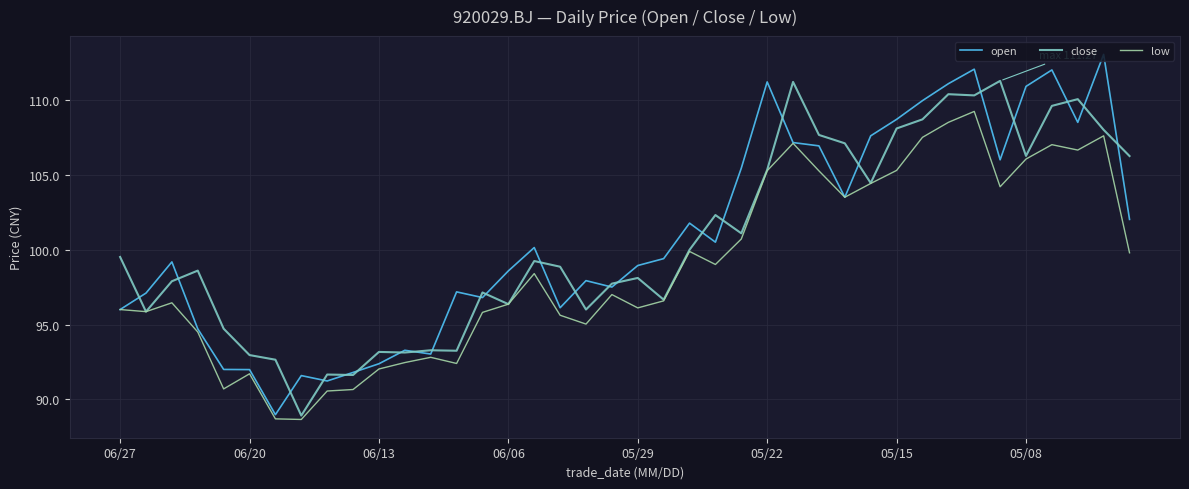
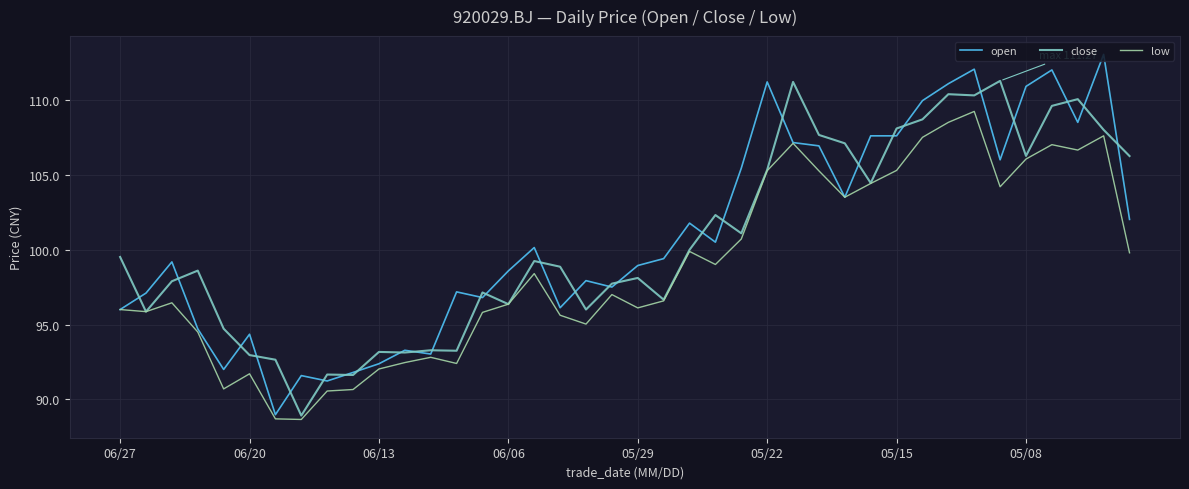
open, 06/20: 92.0 -> 94.4
open, 05/15: 108.7 -> 107.6
